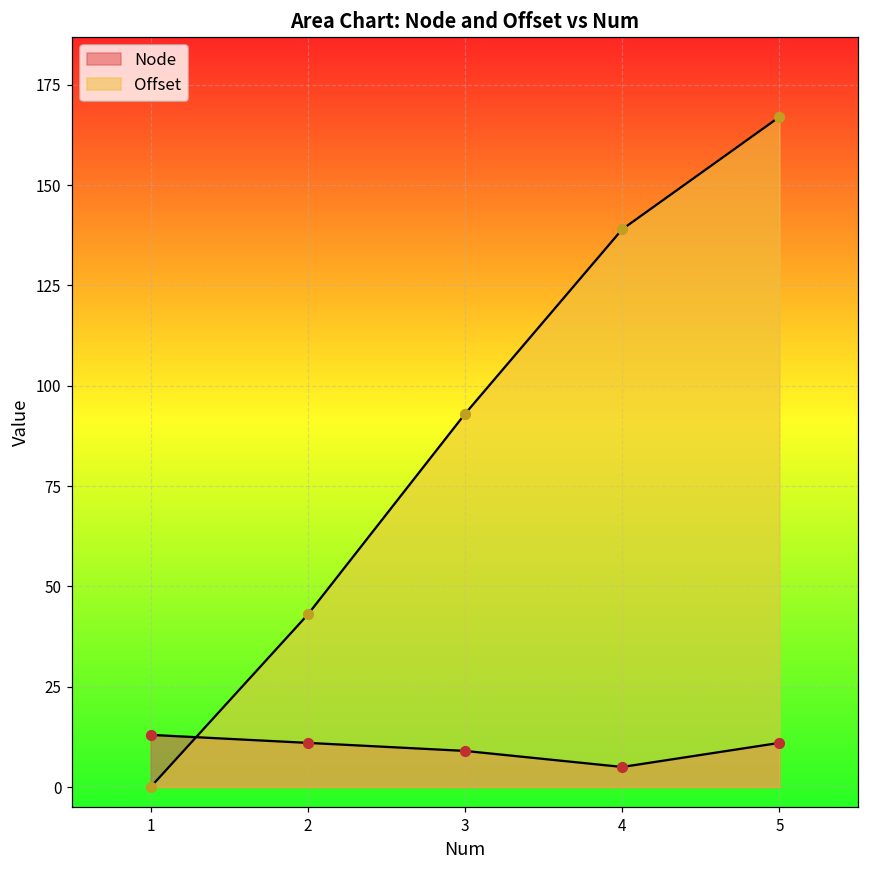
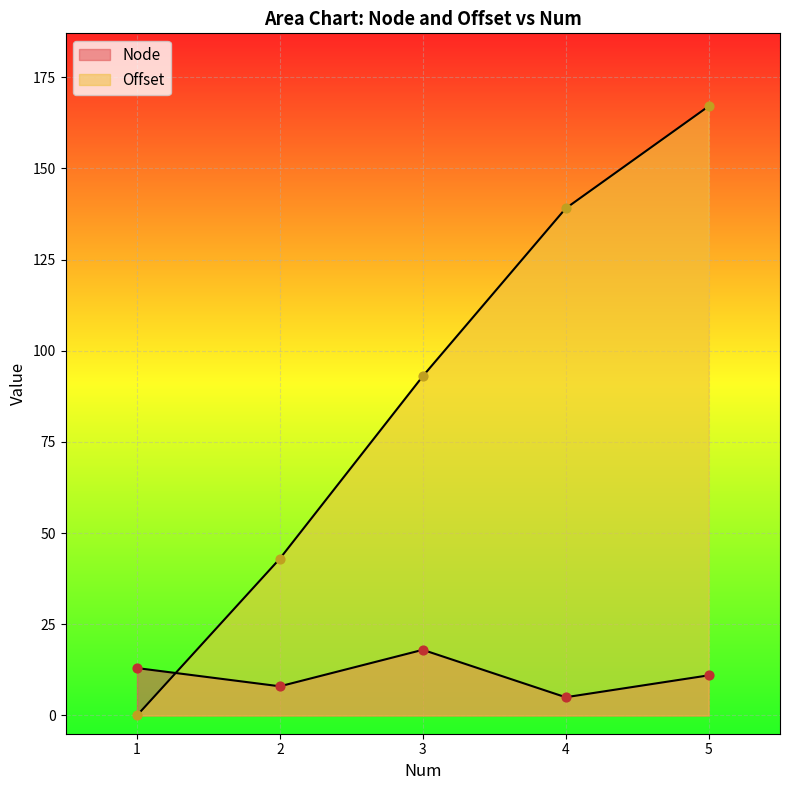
Node, 2: 11 -> 8
Node, 3: 9 -> 18
